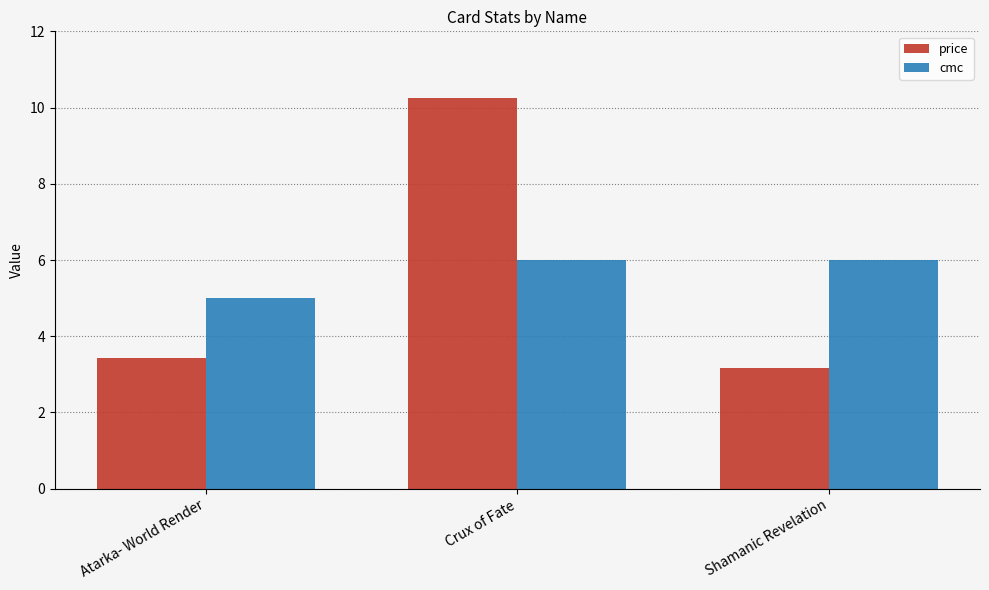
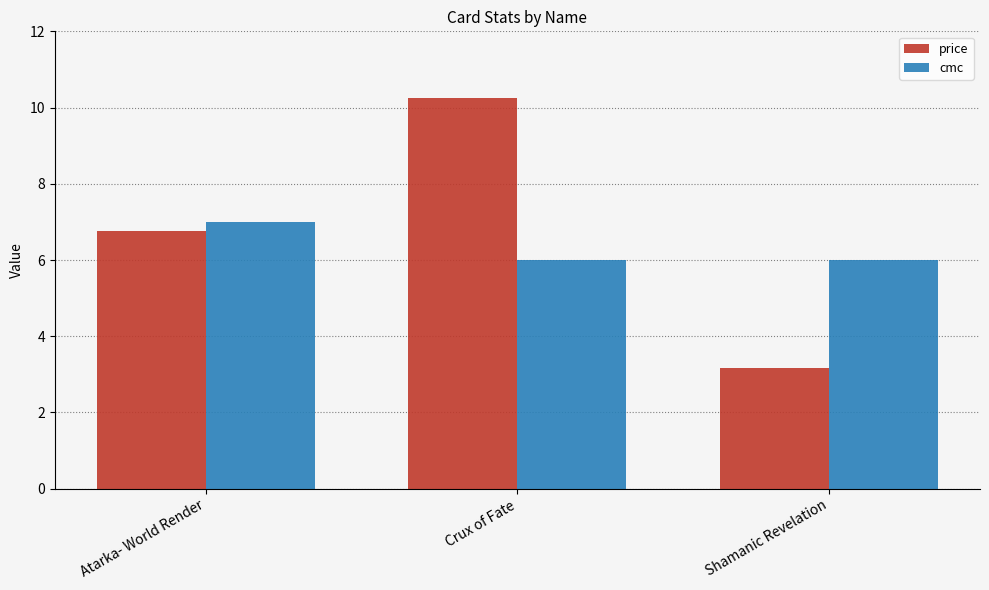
price, Atarka- World Render: 3.4 -> 6.8
cmc, Atarka- World Render: 5 -> 7
